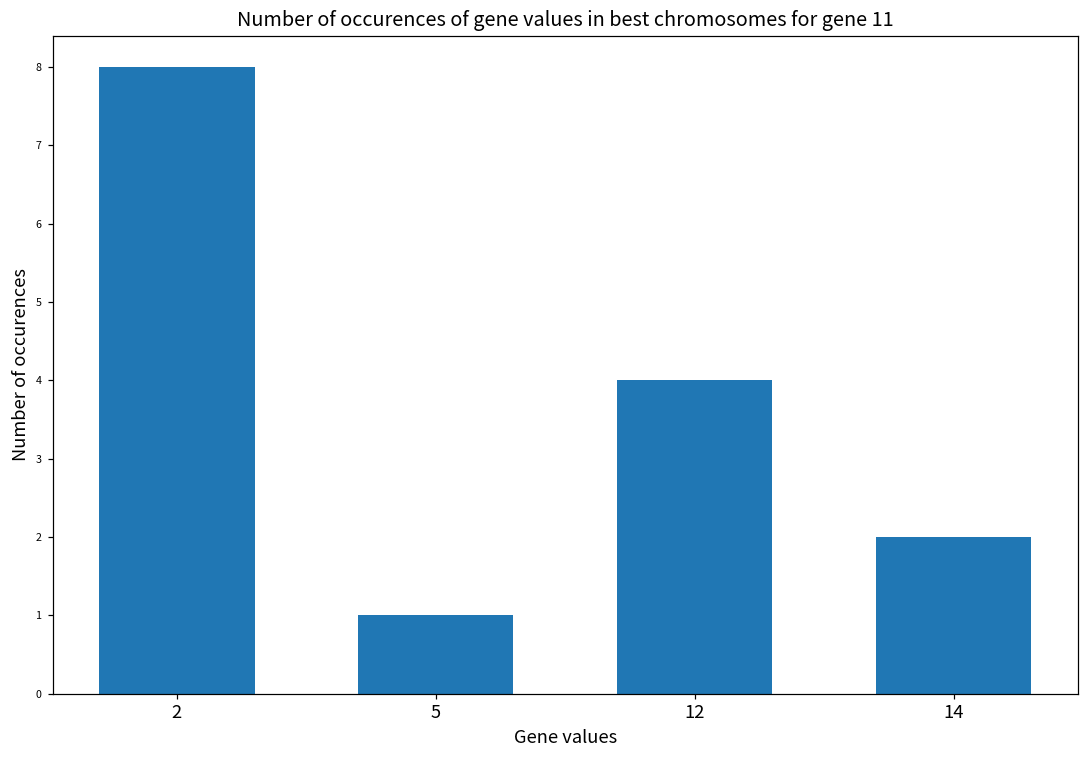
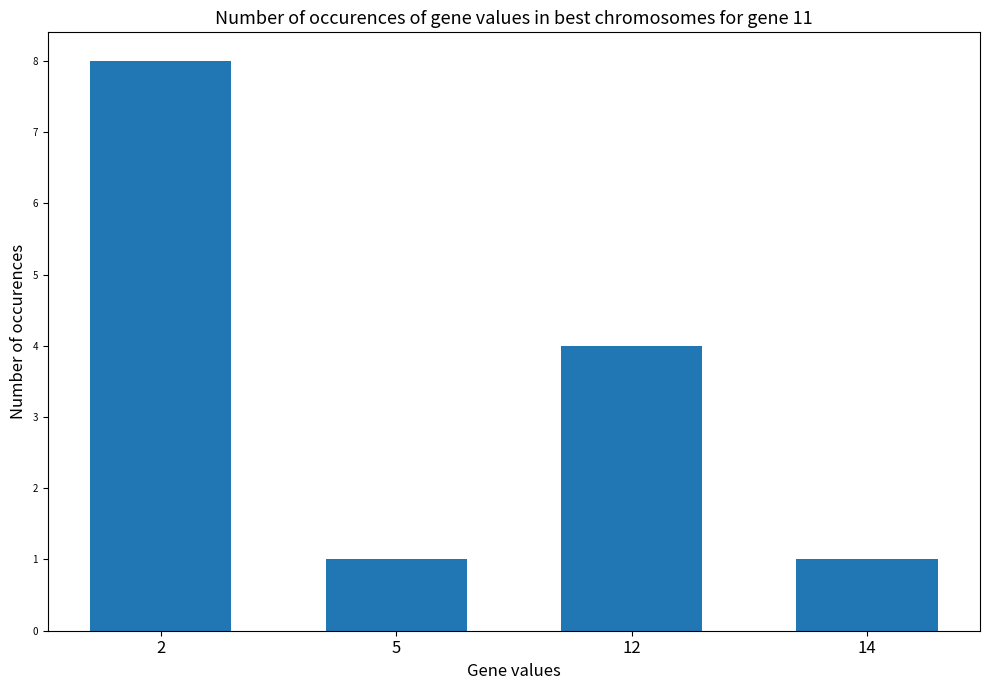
14: 2 -> 1
